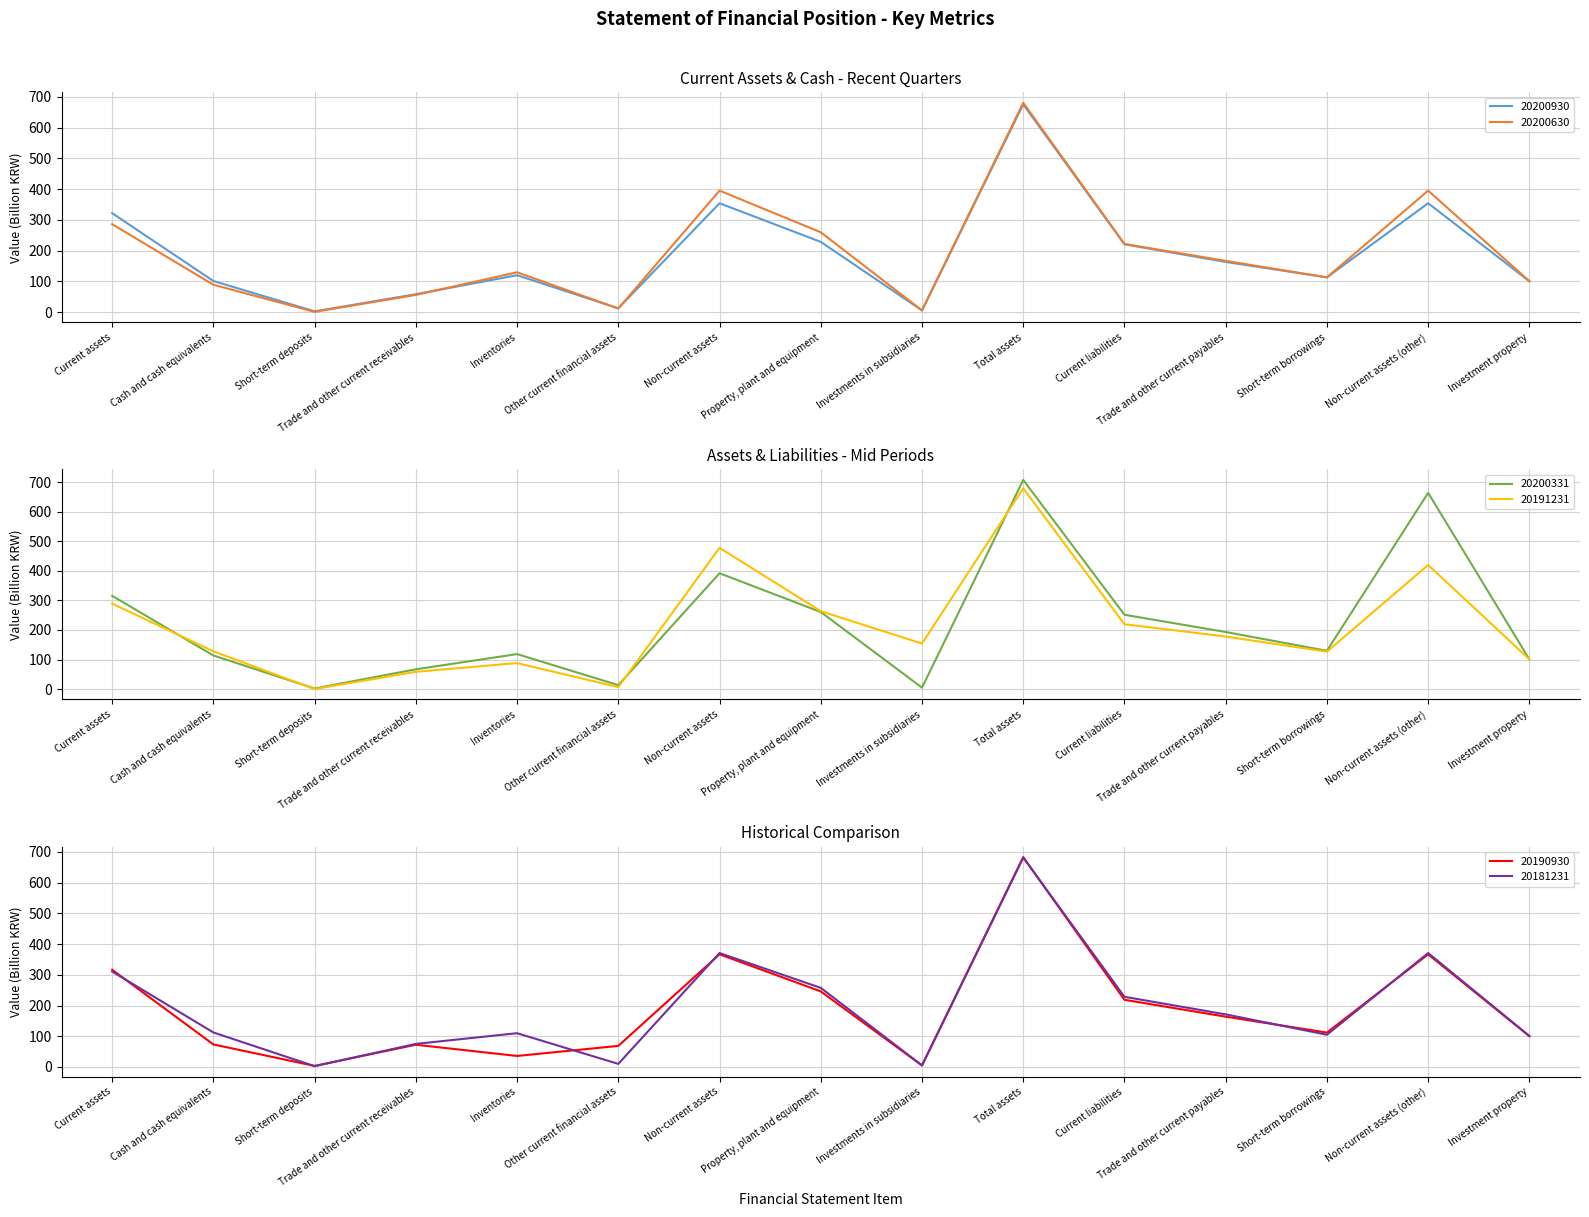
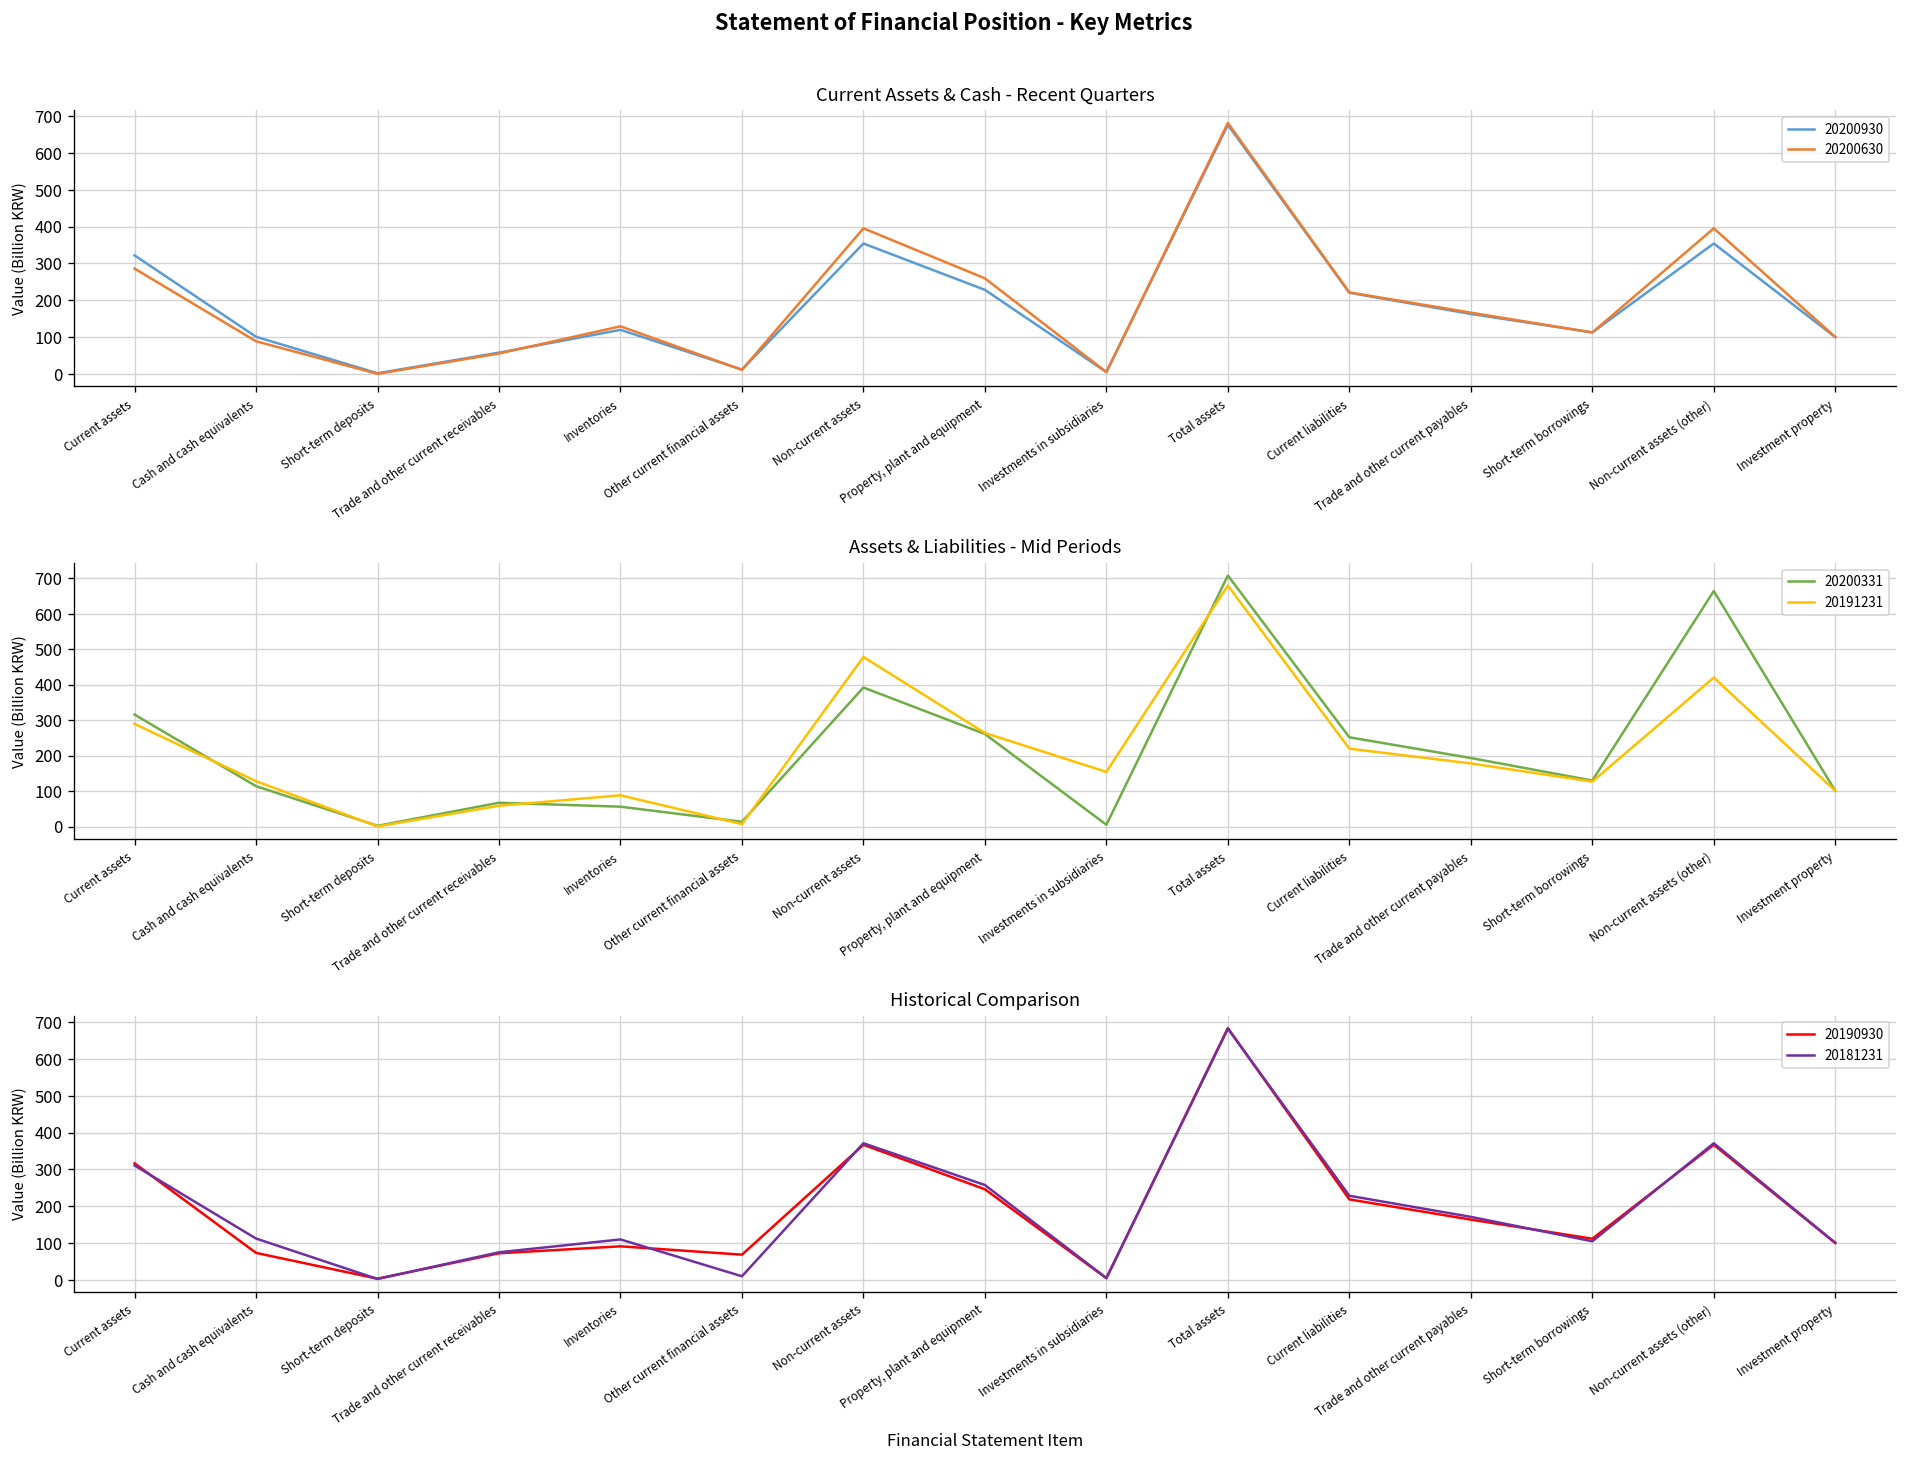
Assets & Liabilities - Mid Periods, 20200331, Inventories: 120 -> 60
Historical Comparison, 20190930, Inventories: 40 -> 90
